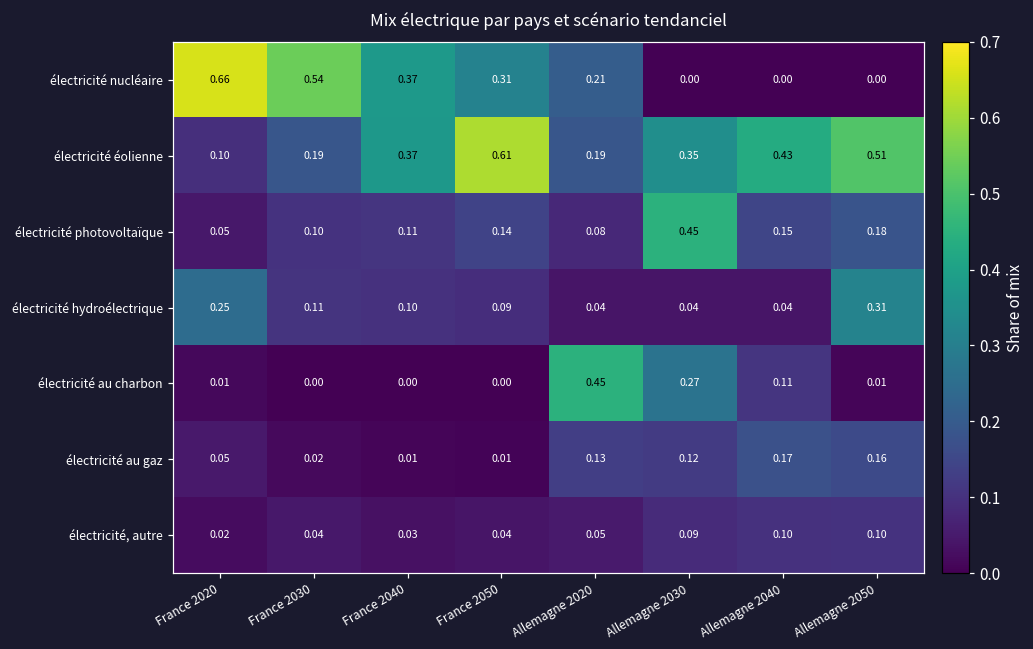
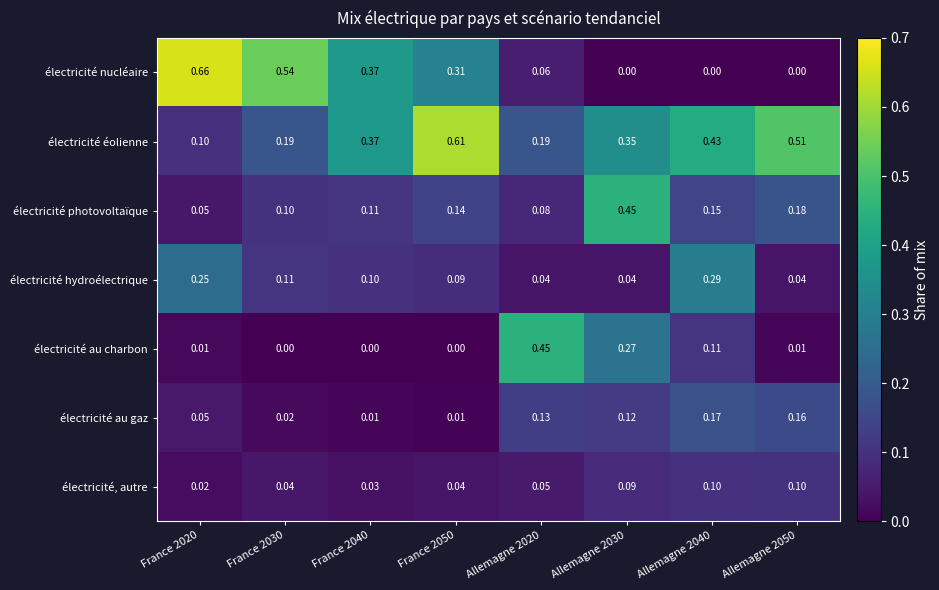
électricité nucléaire, Allemagne 2020: 0.21 -> 0.06
électricité hydroélectrique, Allemagne 2040: 0.04 -> 0.29
électricité hydroélectrique, Allemagne 2050: 0.31 -> 0.04
